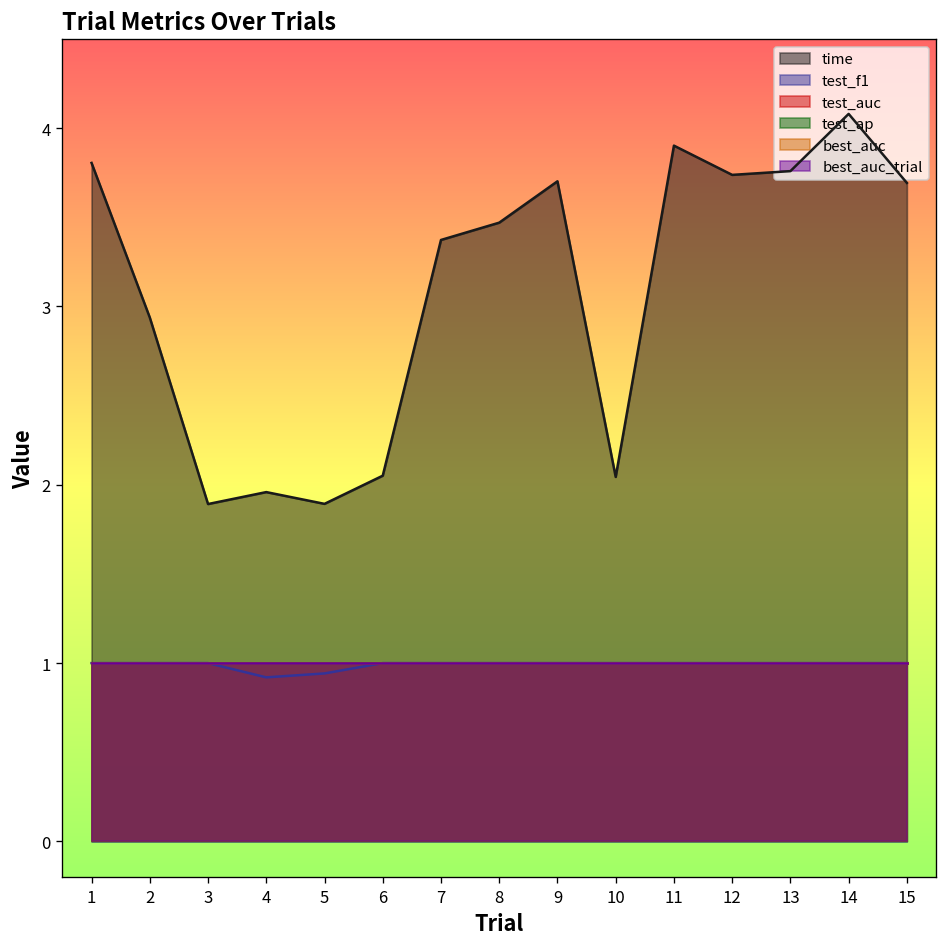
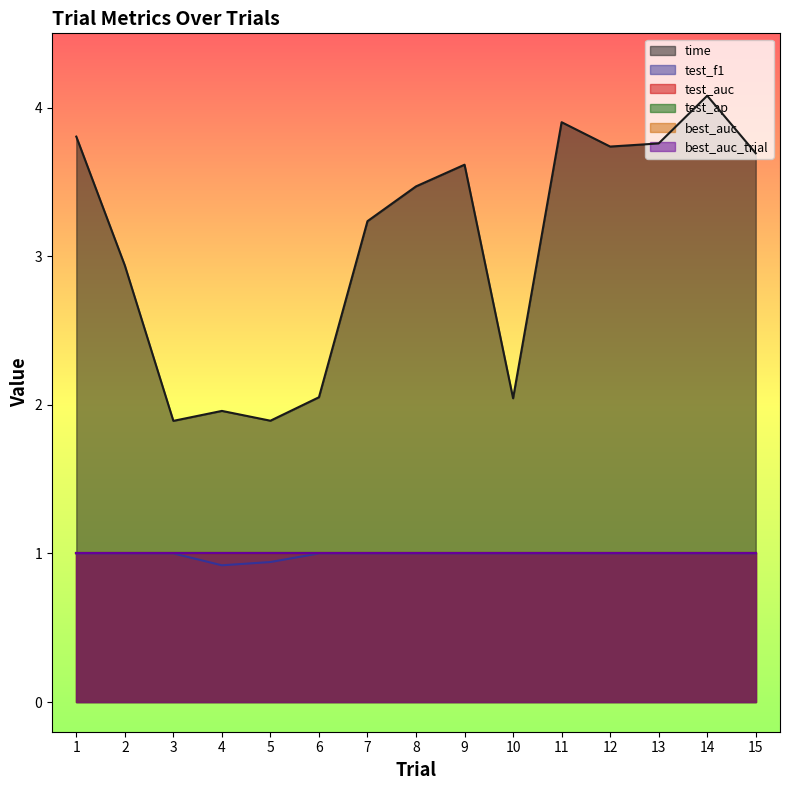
time, 7: 3.37 -> 3.24
time, 9: 3.70 -> 3.62
